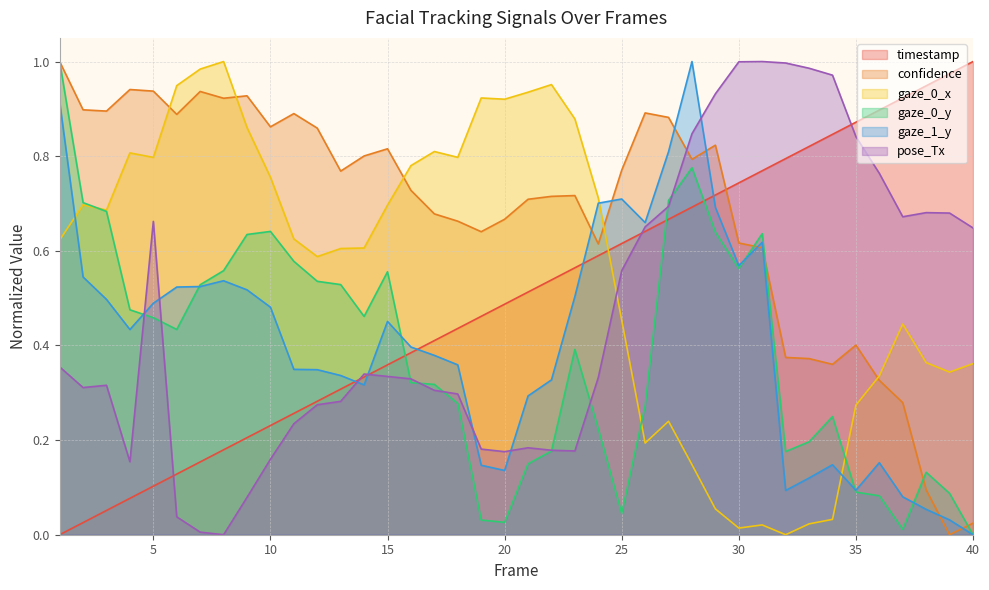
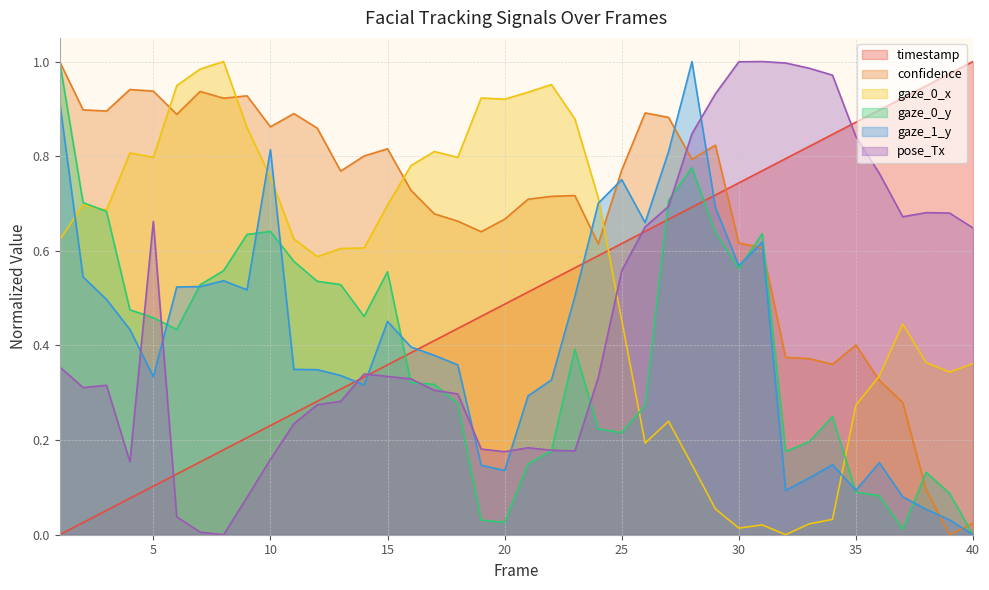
gaze_1_y, 5: 0.49 -> 0.33
gaze_1_y, 10: 0.48 -> 0.81
gaze_0_y, 25: 0.05 -> 0.22
gaze_1_y, 25: 0.71 -> 0.75
